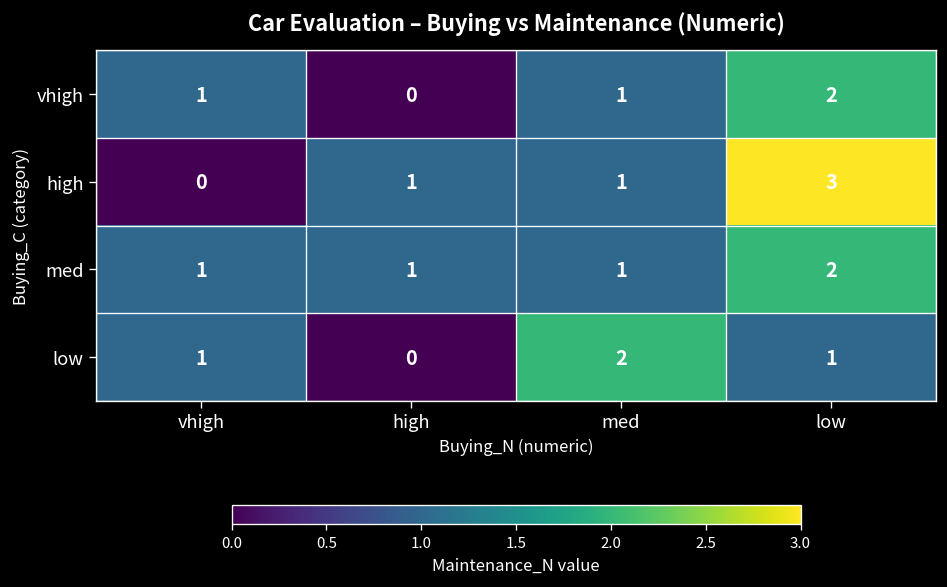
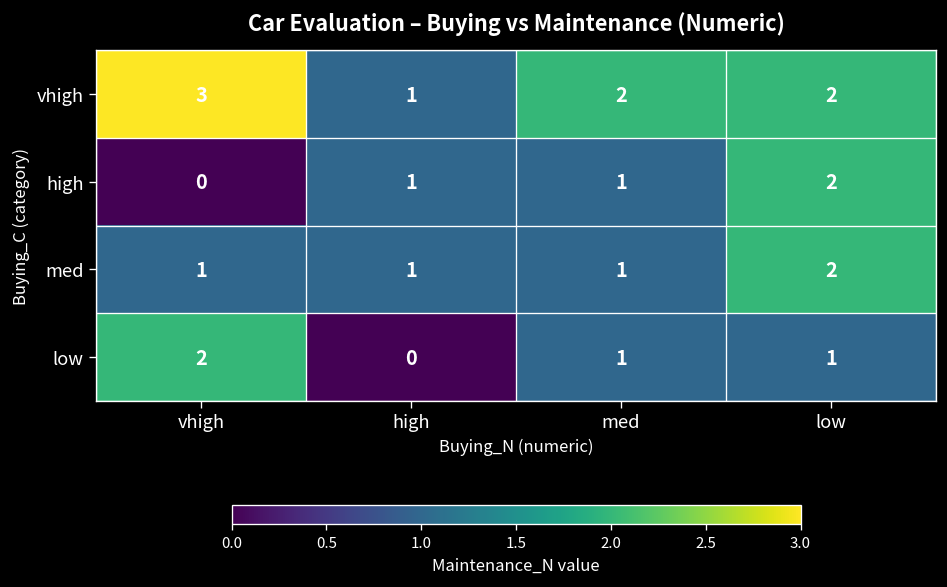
vhigh, vhigh: 1 -> 3
vhigh, high: 0 -> 1
vhigh, med: 1 -> 2
high, low: 3 -> 2
low, vhigh: 1 -> 2
low, med: 2 -> 1
